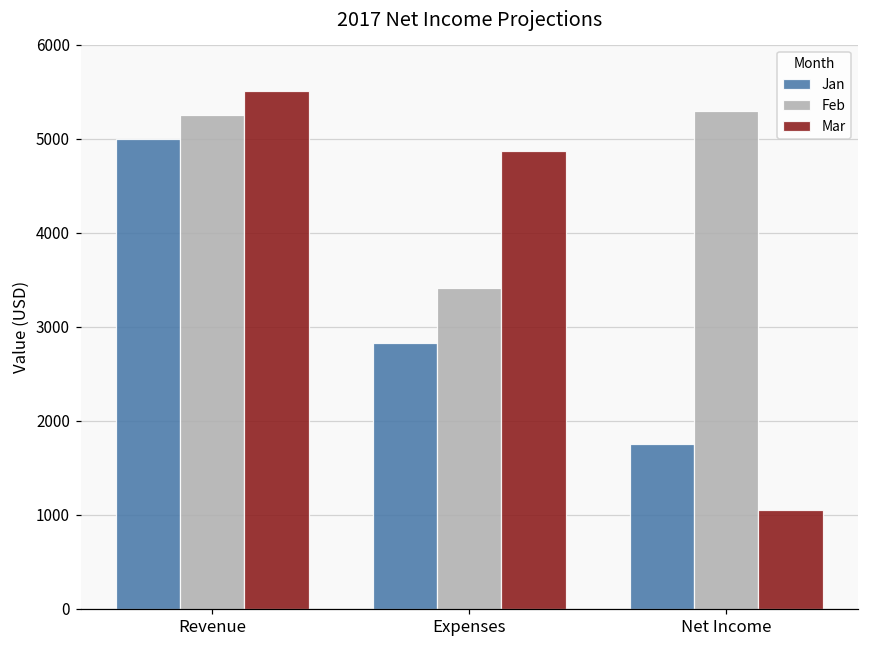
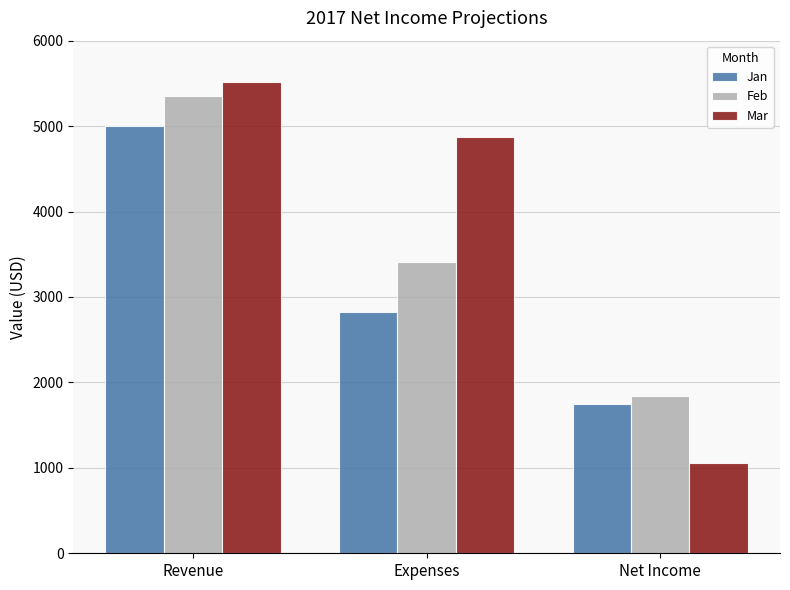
Feb, Revenue: 5300 -> 5400
Feb, Net Income: 5300 -> 1800
